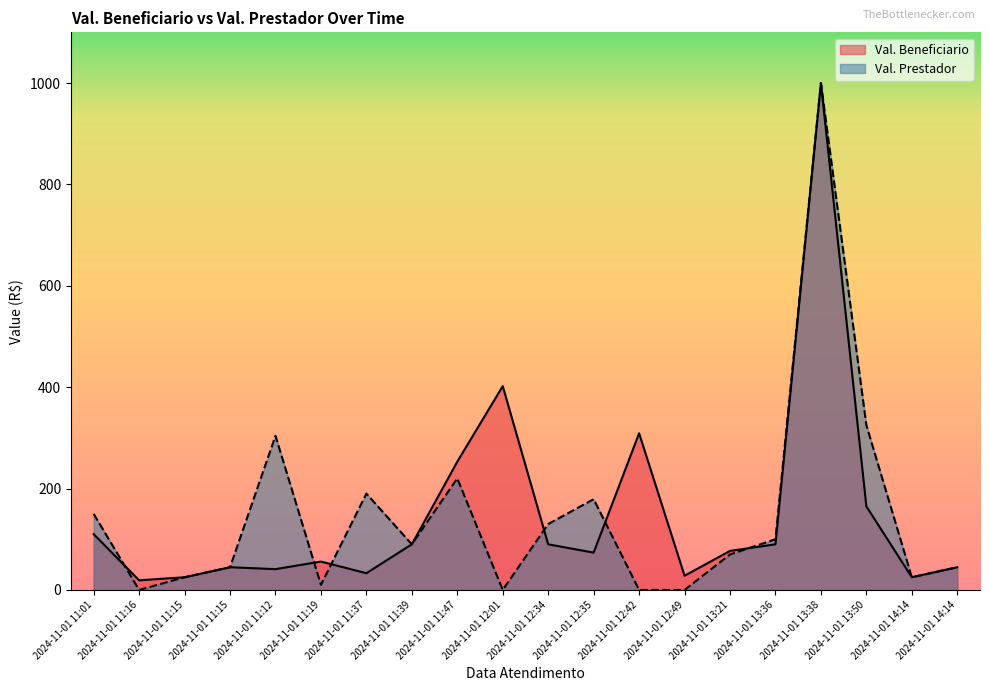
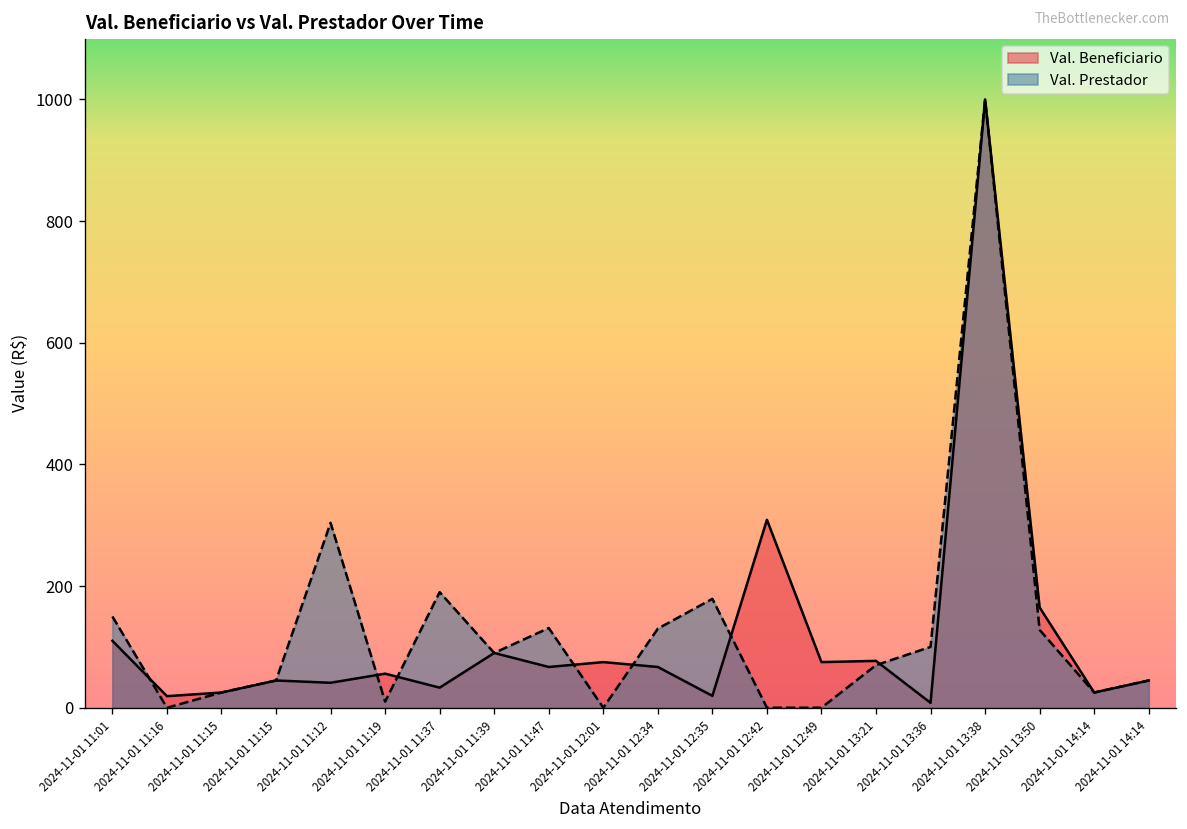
Val. Beneficiario, 2024-11-01 11:47: 250 -> 70
Val. Prestador, 2024-11-01 11:47: 220 -> 130
Val. Beneficiario, 2024-11-01 12:01: 400 -> 80
Val. Beneficiario, 2024-11-01 12:34: 90 -> 70
Val. Beneficiario, 2024-11-01 12:35: 70 -> 20
Val. Beneficiario, 2024-11-01 12:49: 30 -> 80
Val. Beneficiario, 2024-11-01 13:36: 90 -> 10
Val. Prestador, 2024-11-01 13:50: 330 -> 130
